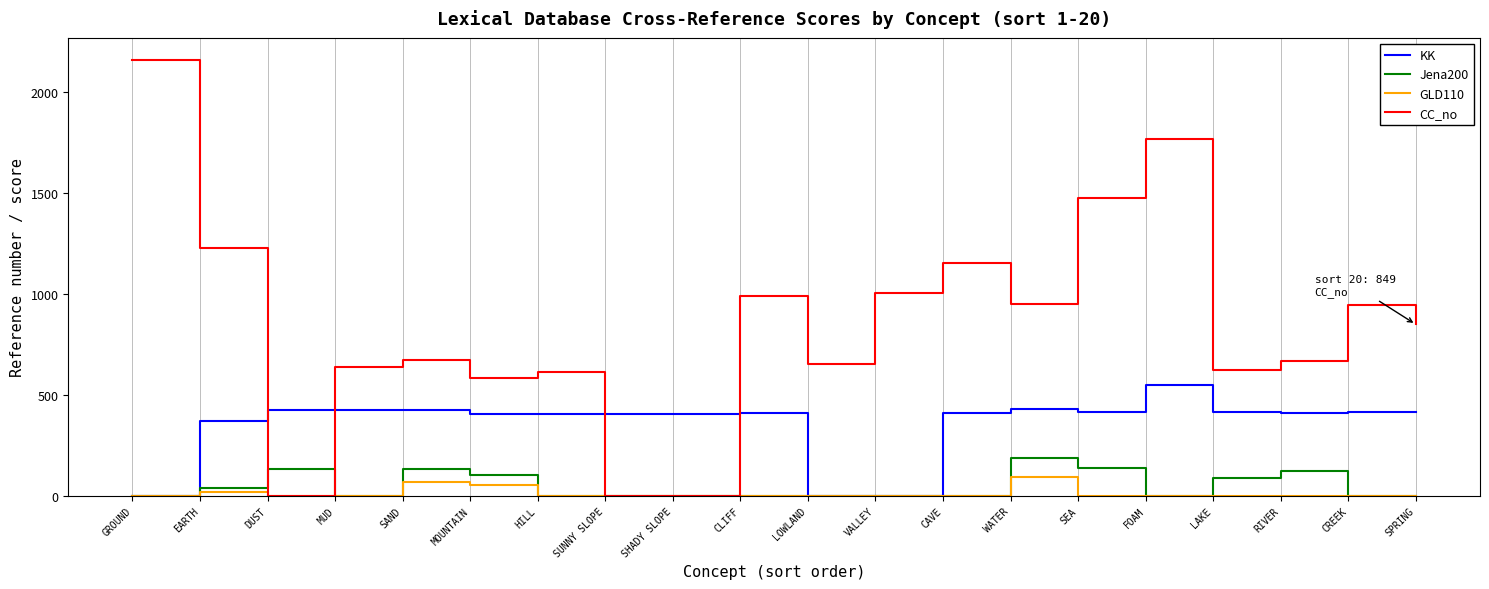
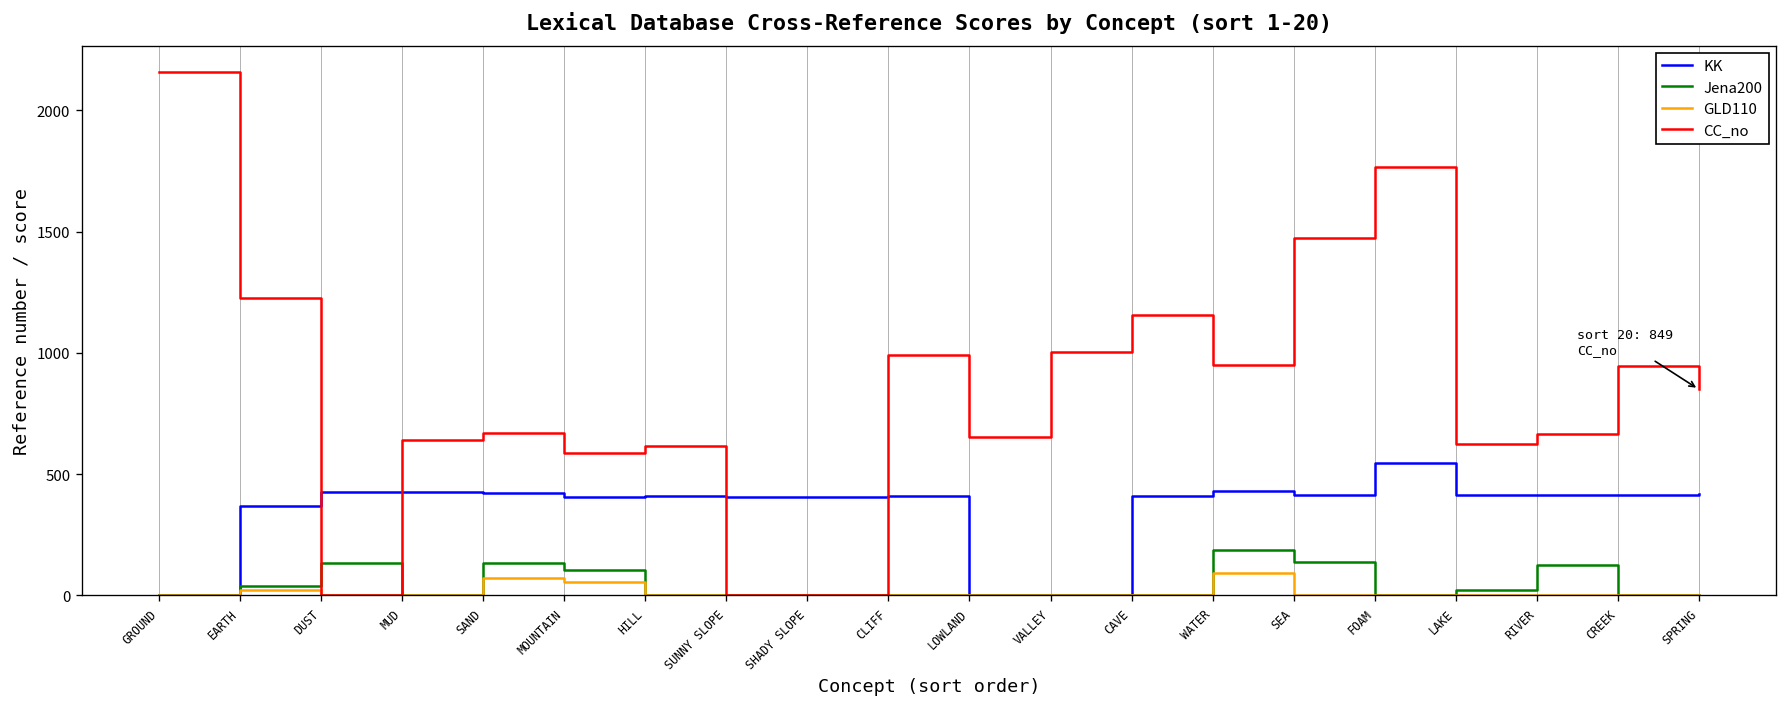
Jena200, LAKE: 90 -> 20
